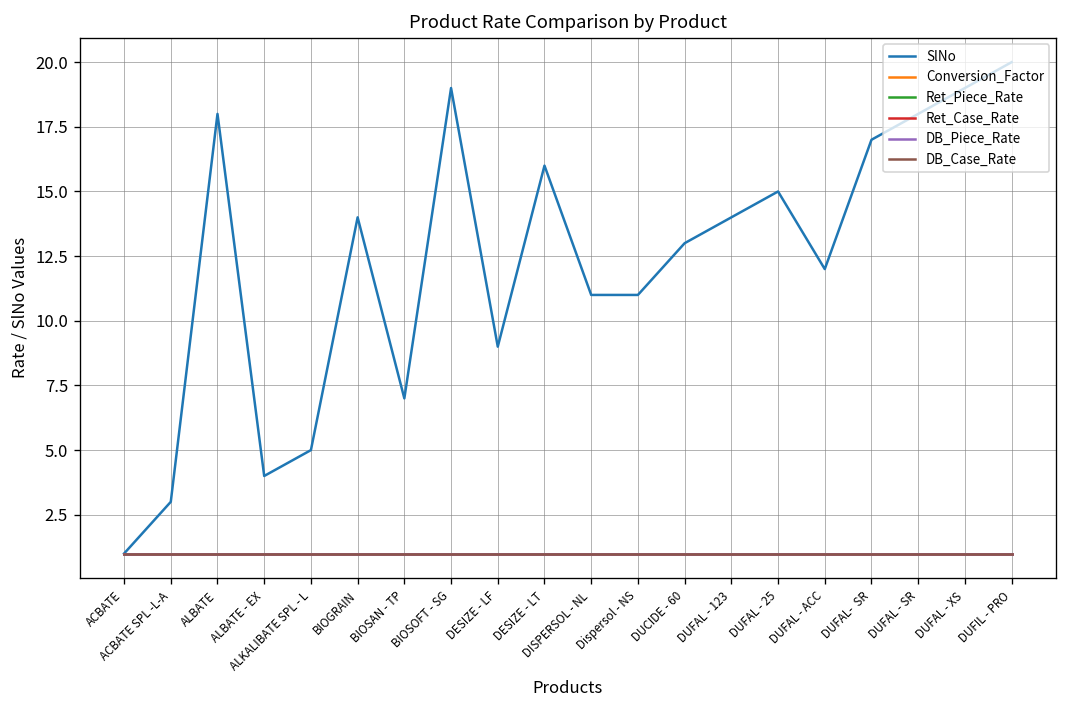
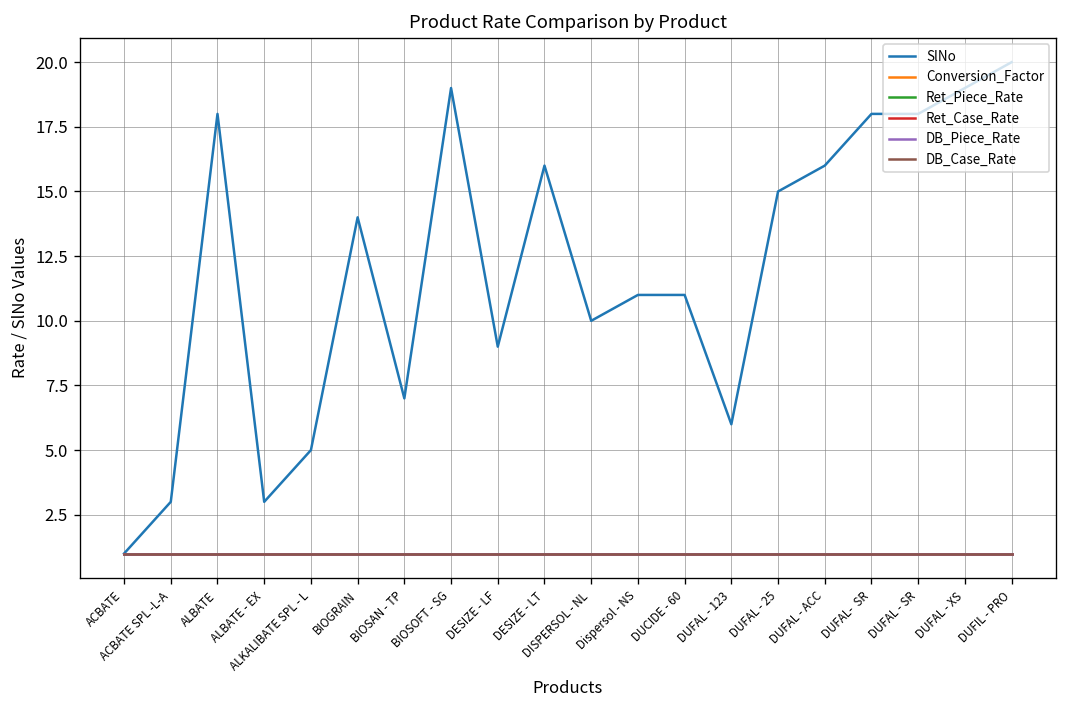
SlNo, ALBATE - EX: 4 -> 3
SlNo, DISPERSOL - NL: 11 -> 10
SlNo, DUCIDE - 60: 13 -> 11
SlNo, DUFAL - 123: 14 -> 6
SlNo, DUFAL - ACC: 12 -> 16
SlNo, DUFAL- SR: 17 -> 18
